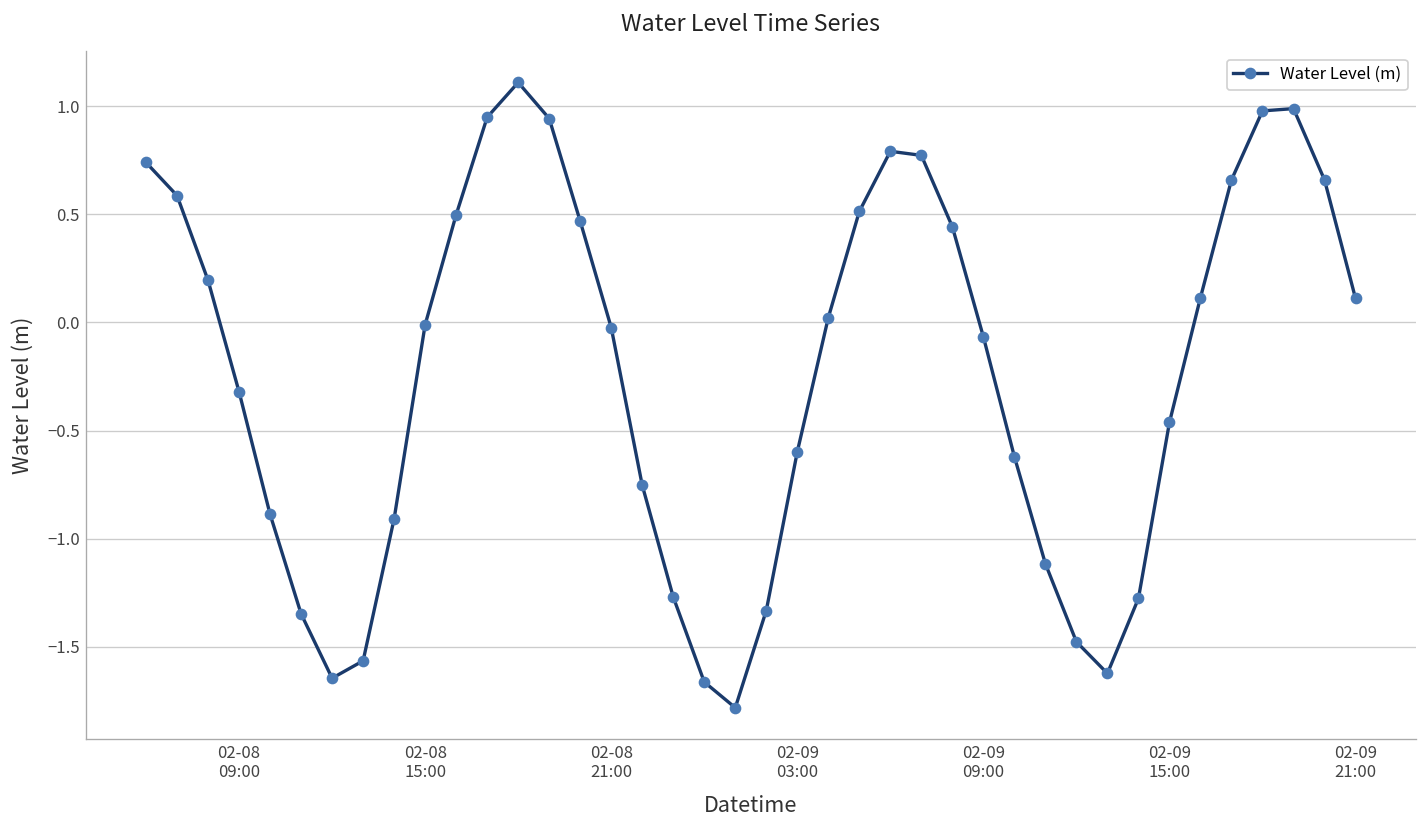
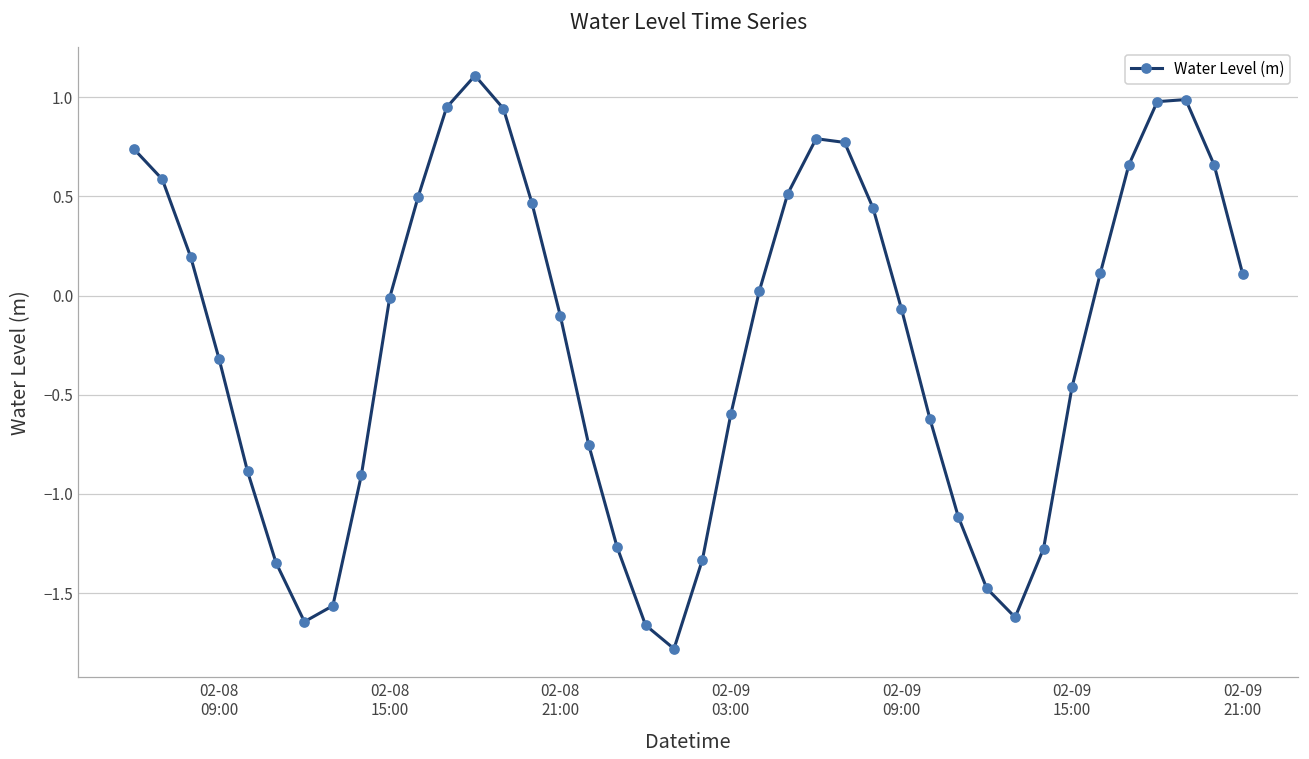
02-08 21:00: -0.02 -> -0.10
